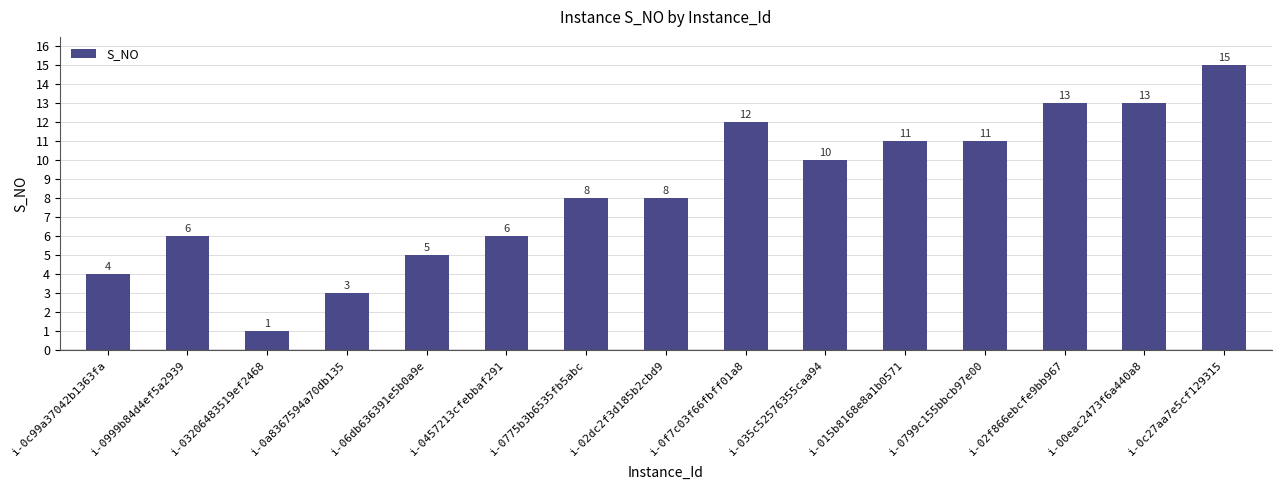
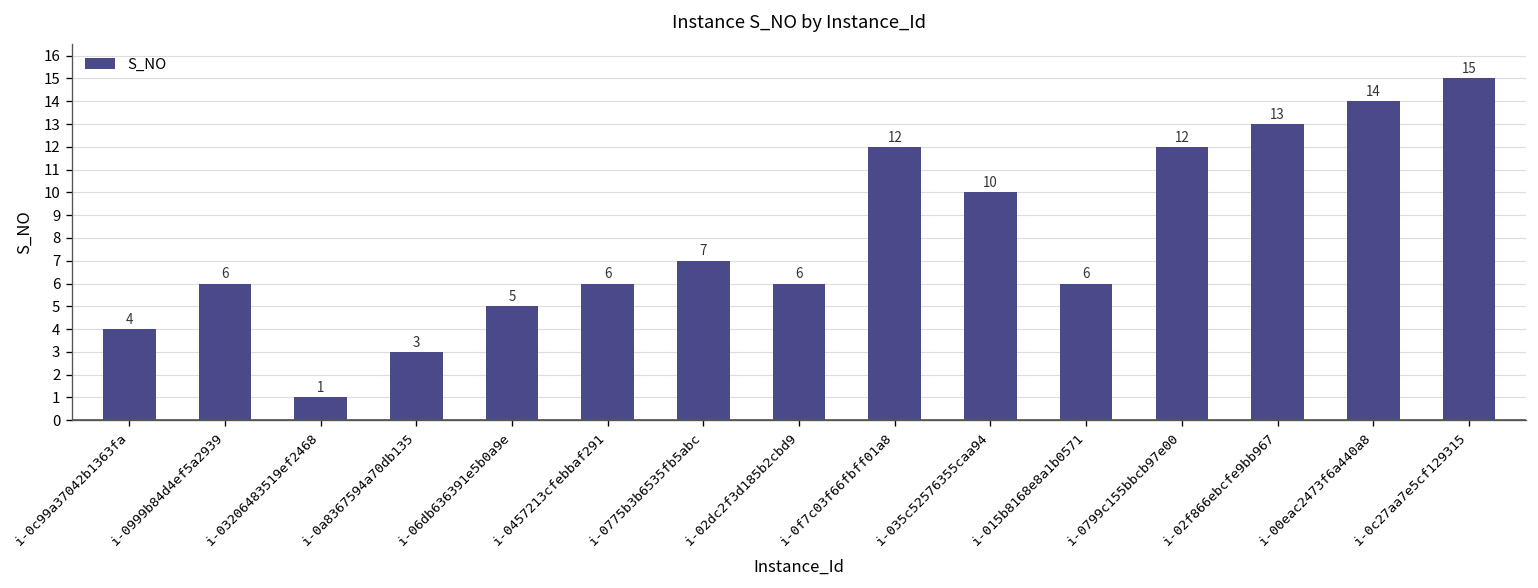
i-0775b3b6535fb5abc: 8 -> 7
i-02dc2f3d185b2cbd9: 8 -> 6
i-015b8168e8a1b0571: 11 -> 6
i-0799c155bbcb97e00: 11 -> 12
i-00eac2473f6a440a8: 13 -> 14
